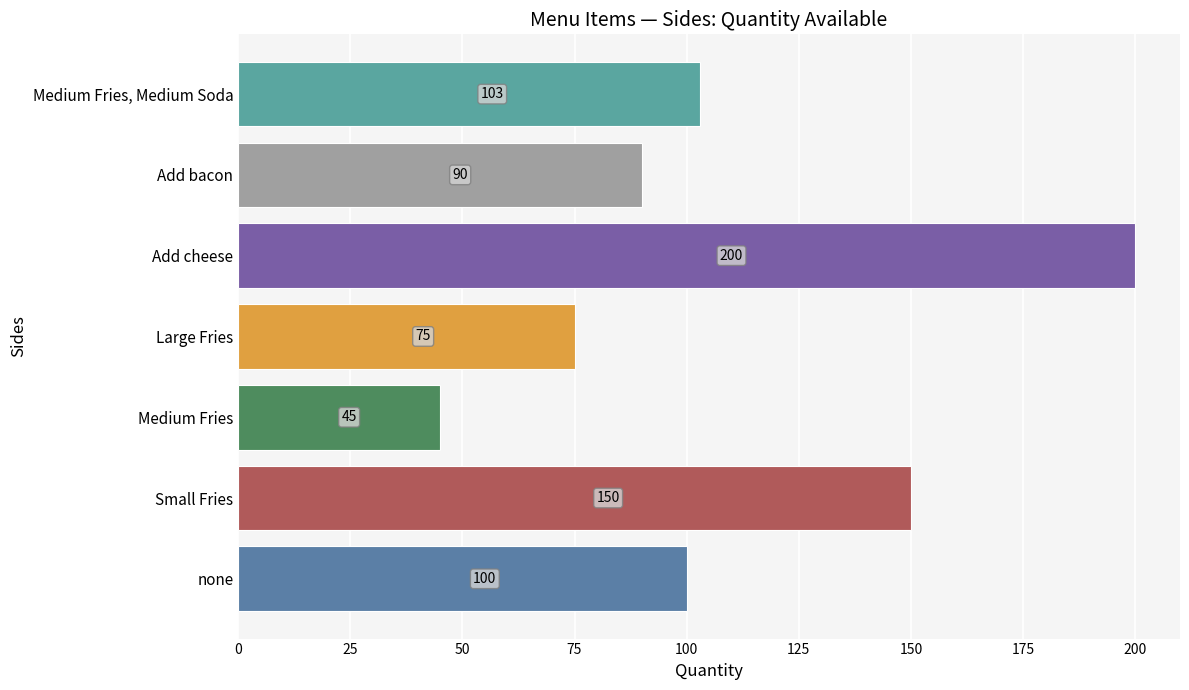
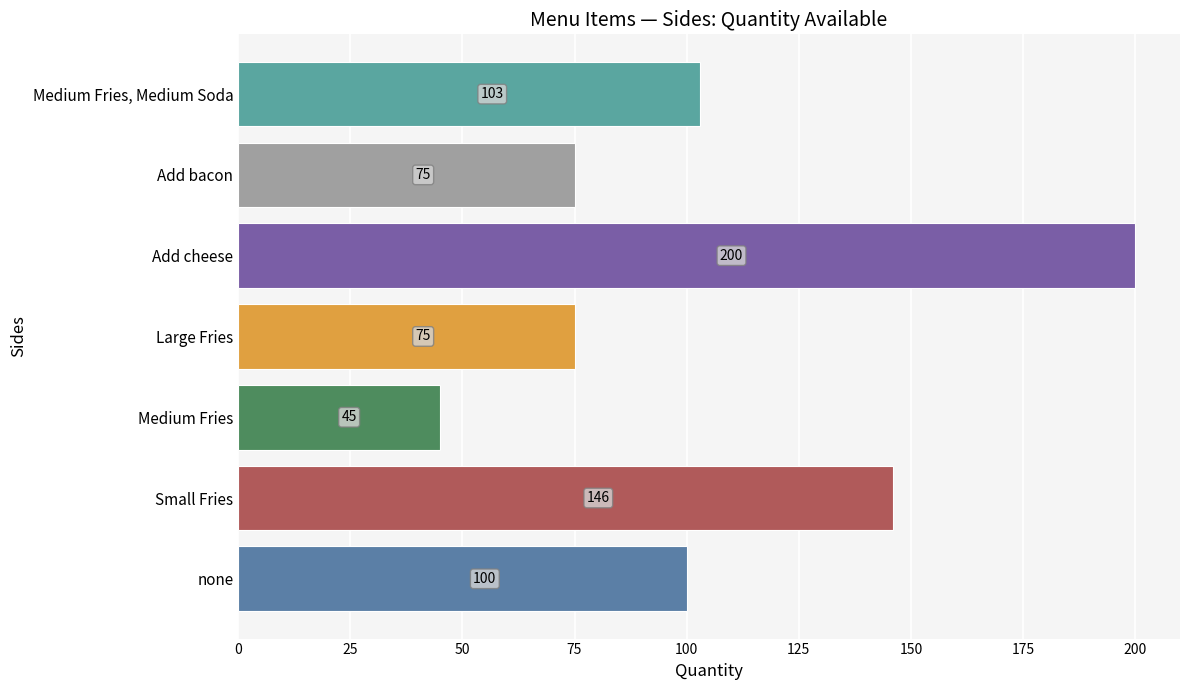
Add bacon: 90 -> 75
Small Fries: 150 -> 146
